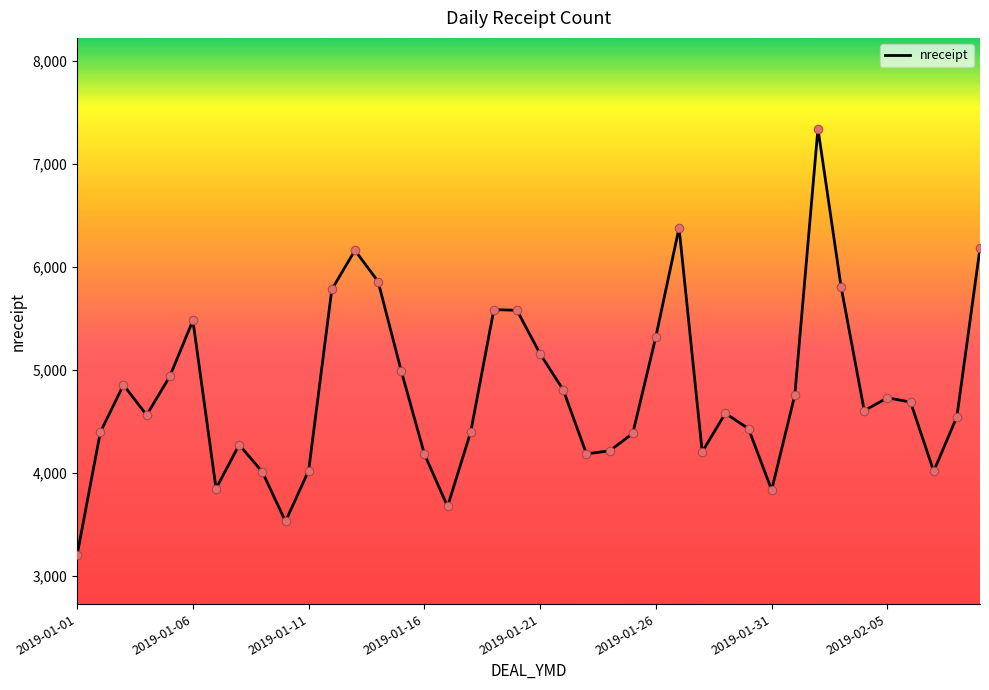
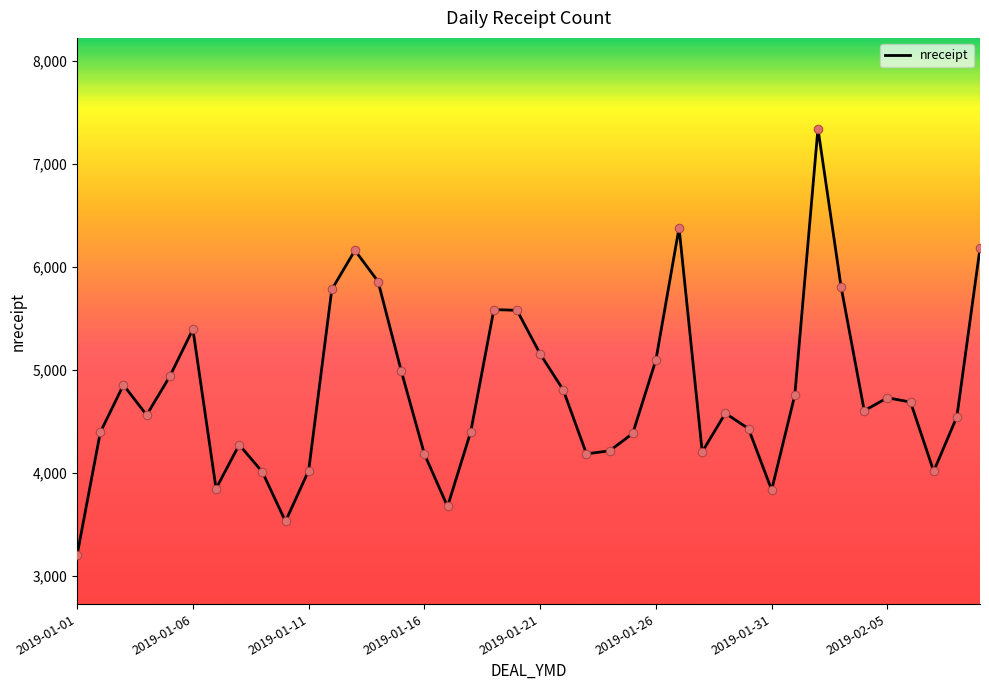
2019-01-06: 5,480 -> 5,400
2019-01-26: 5,320 -> 5,100
